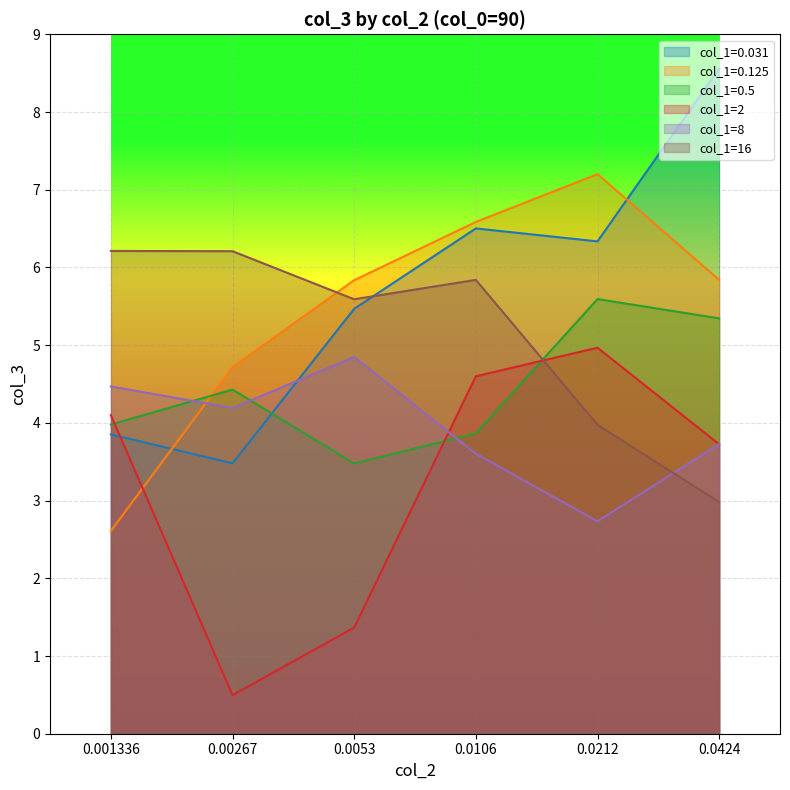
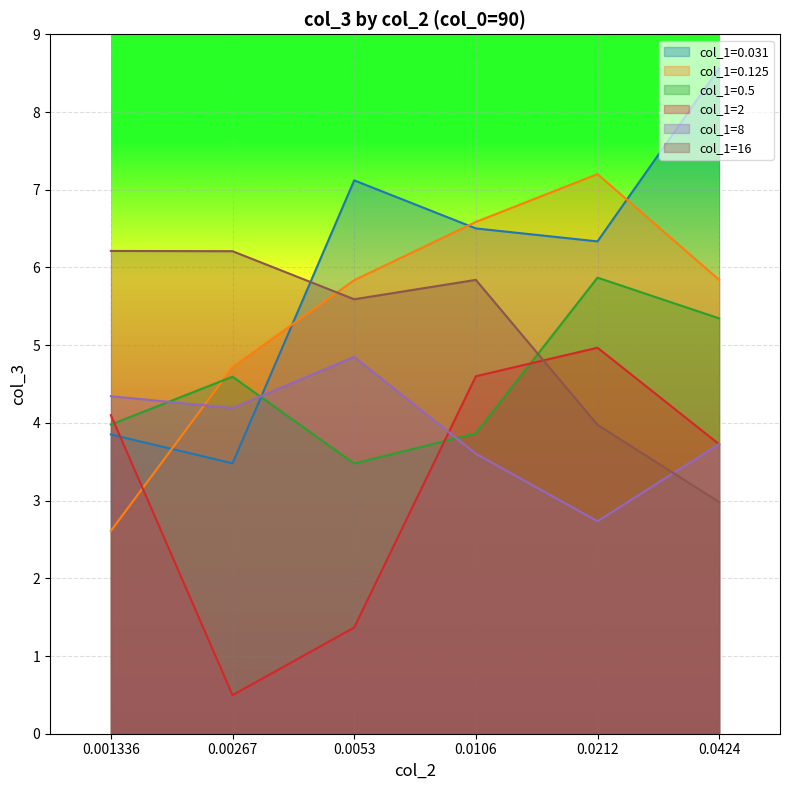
col_1=8, 0.001336: 4.5 -> 4.3
col_1=0.5, 0.00267: 4.4 -> 4.6
col_1=0.031, 0.0053: 5.5 -> 7.1
col_1=0.5, 0.0212: 5.6 -> 5.9
